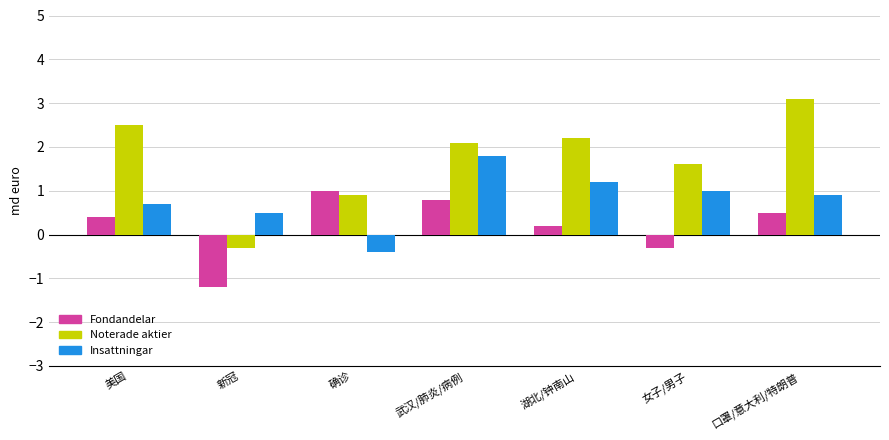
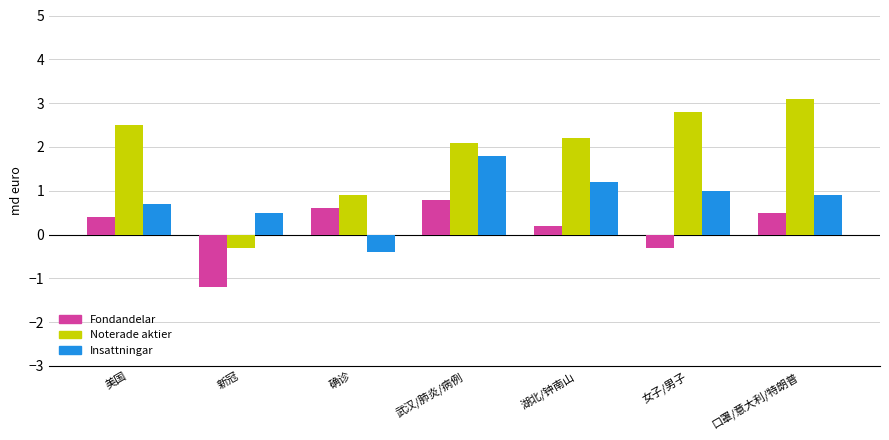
Fondandelar, 确诊: 1.0 -> 0.6
Noterade aktier, 女子/男子: 1.6 -> 2.8
